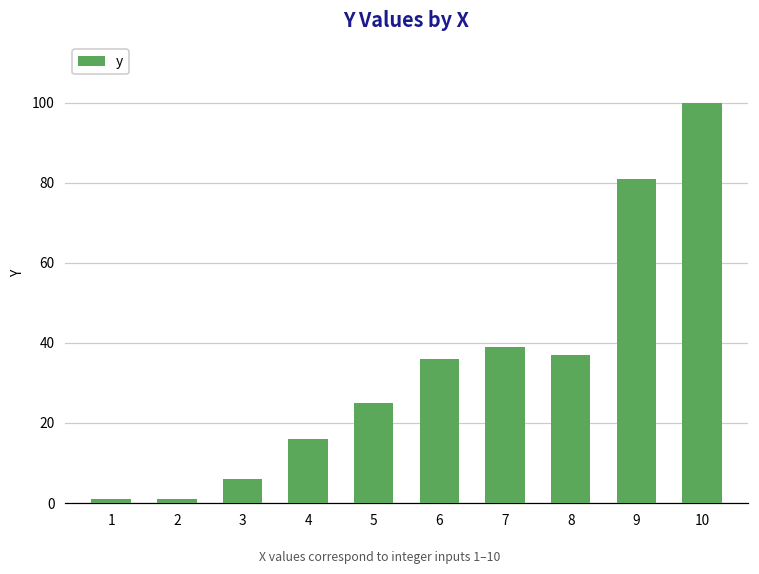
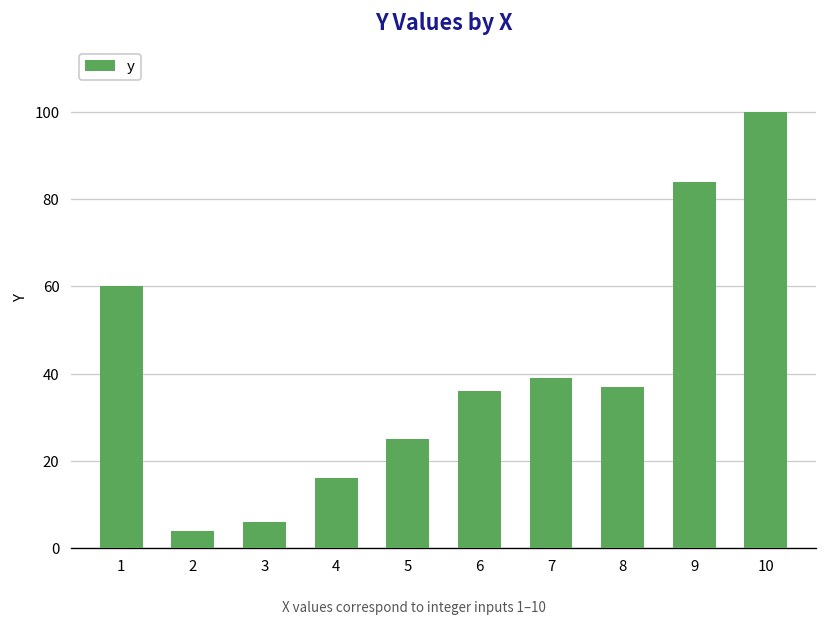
1: 1 -> 60
2: 1 -> 4
9: 81 -> 84
